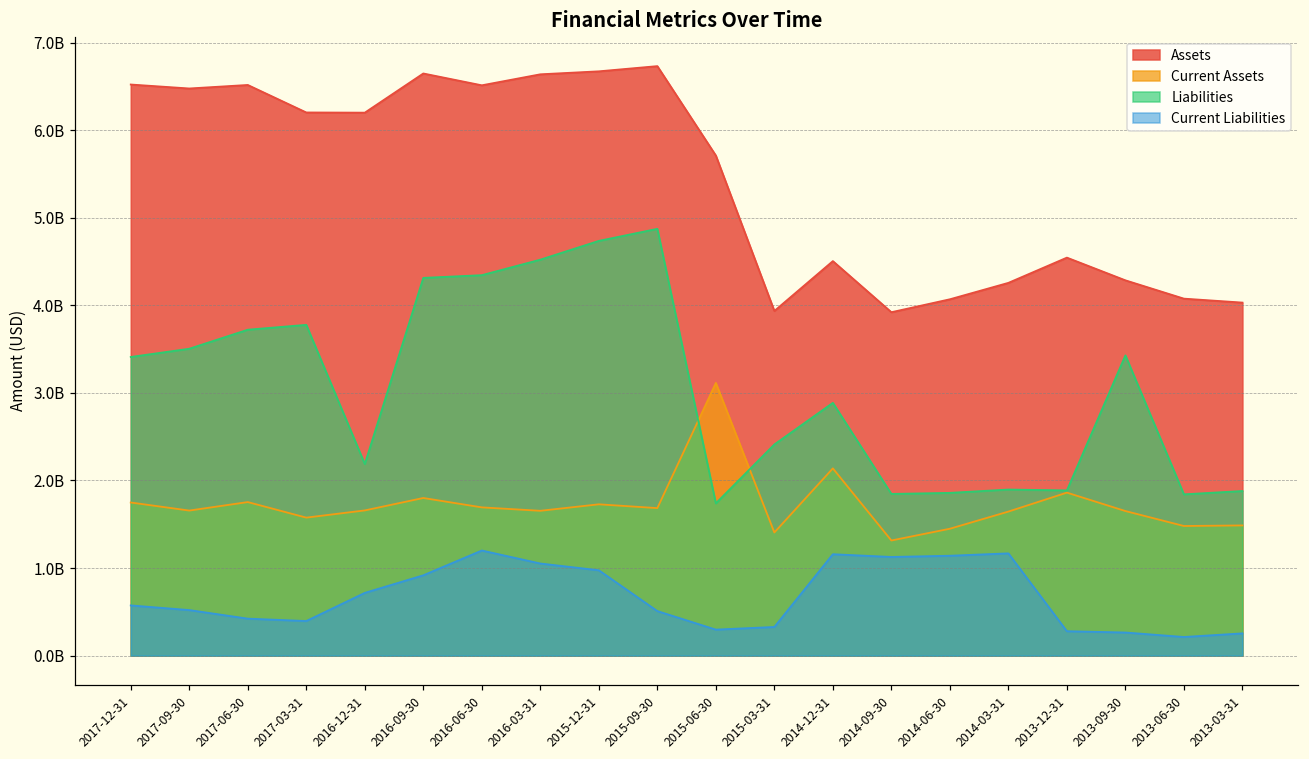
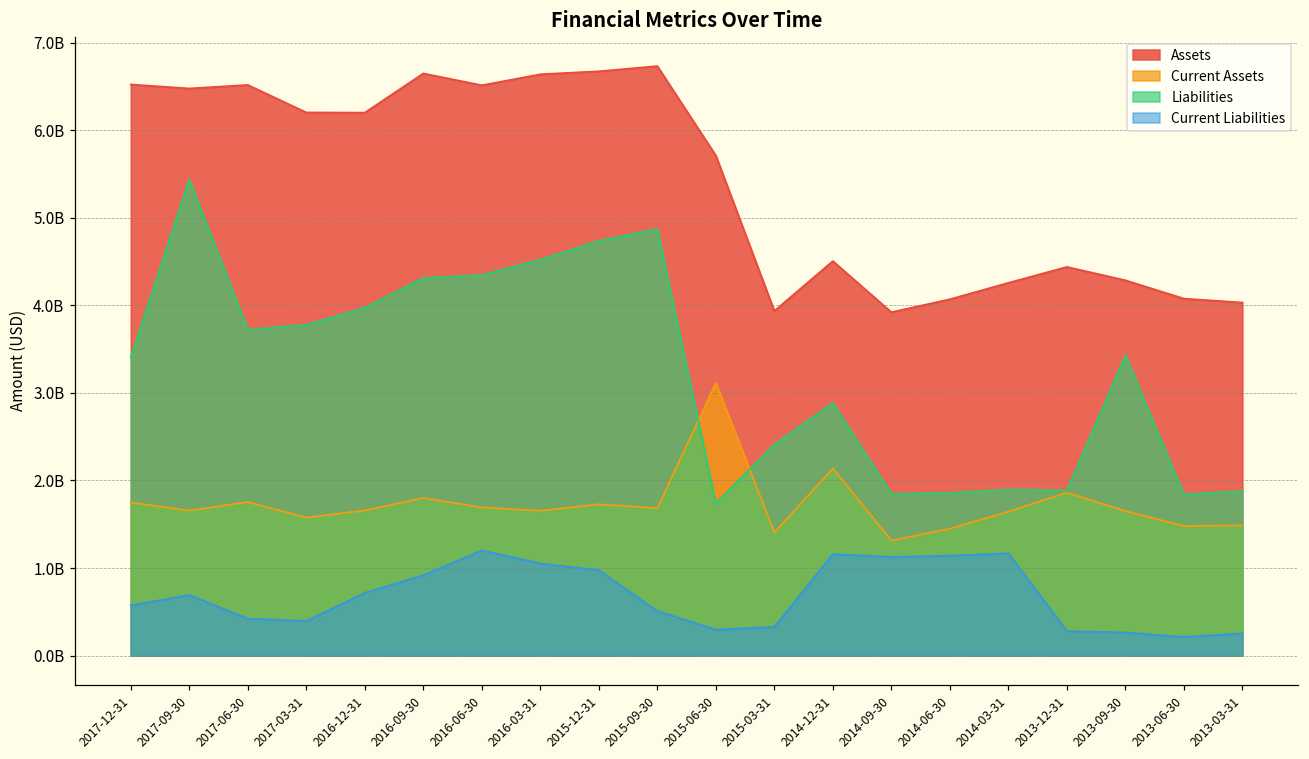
Liabilities, 2017-09-30: 3500000000 -> 5400000000
Current Liabilities, 2017-09-30: 500000000 -> 700000000
Liabilities, 2016-12-31: 2200000000 -> 4000000000
Assets, 2013-12-31: 4500000000 -> 4400000000
